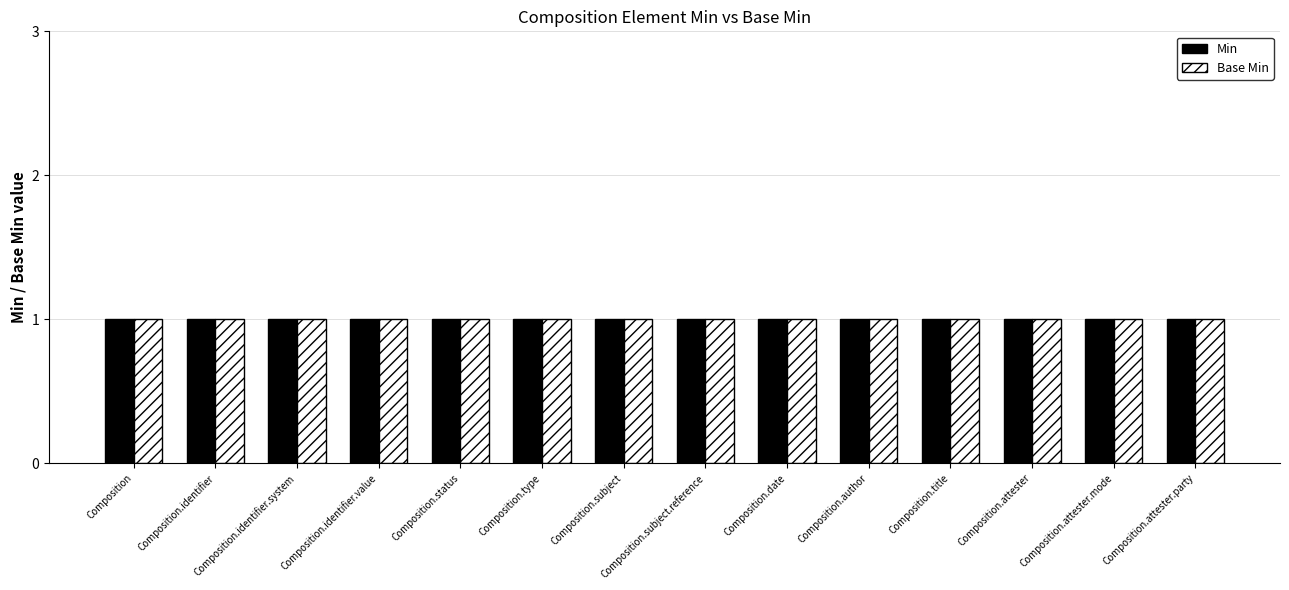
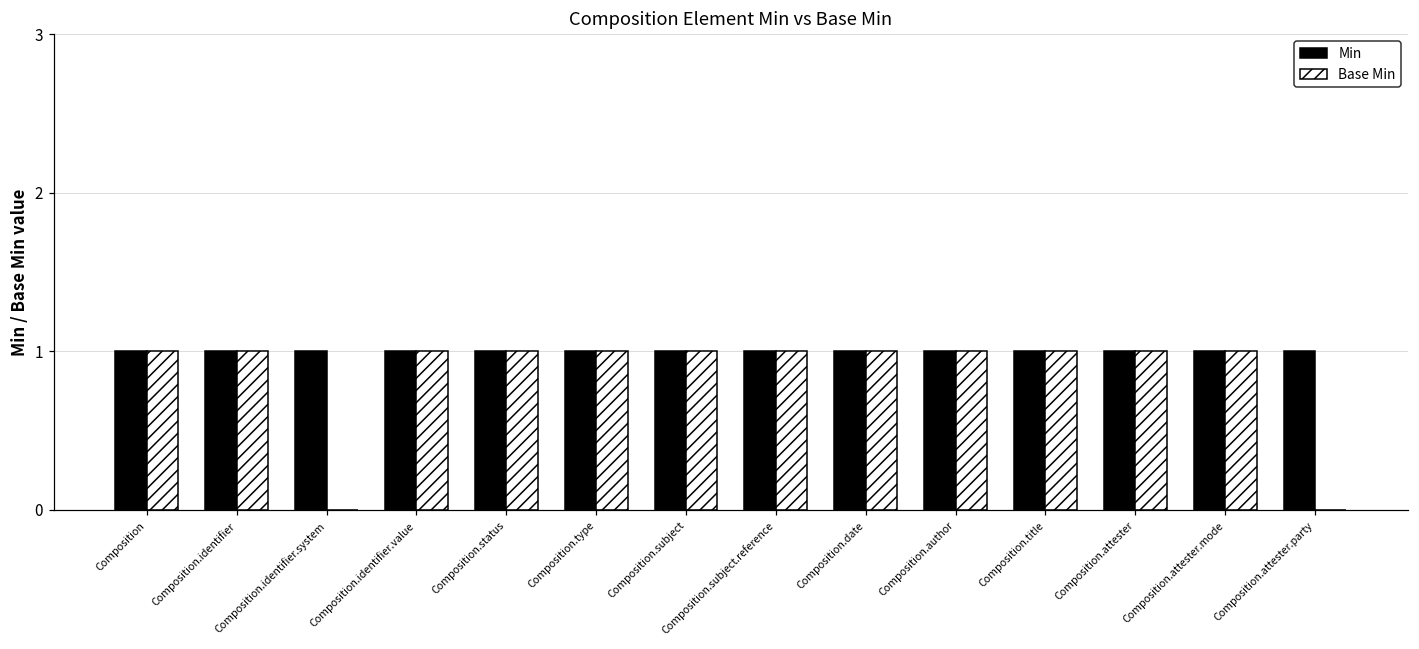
Base Min, Composition.identifier.system: 1 -> 0
Base Min, Composition.attester.party: 1 -> 0
